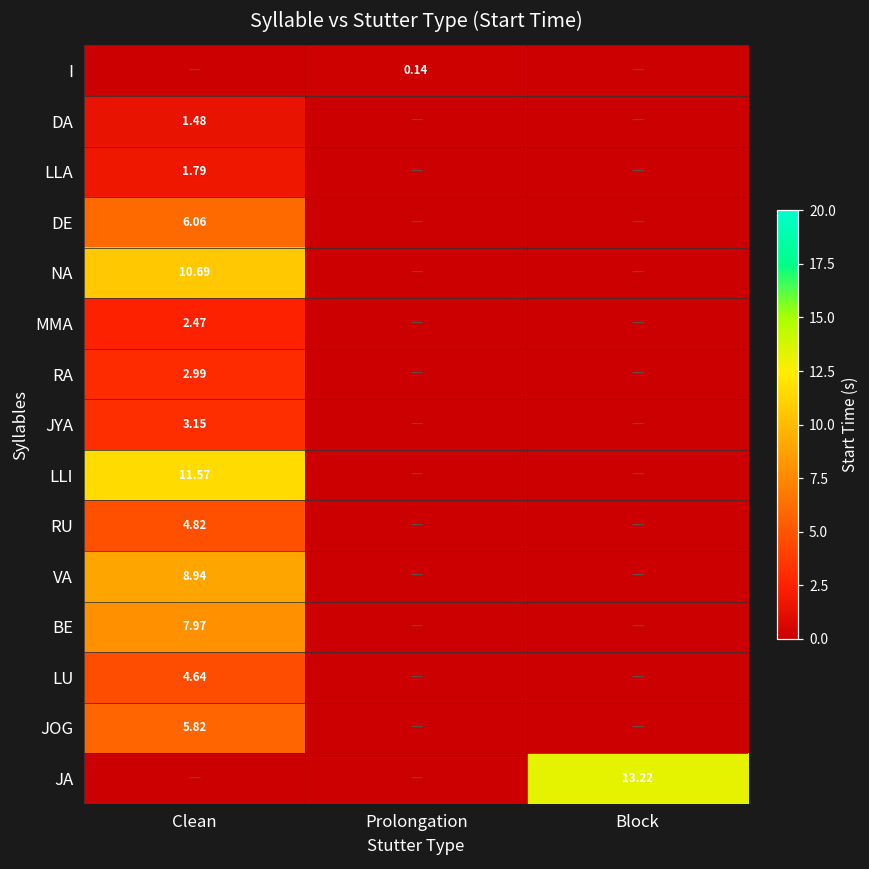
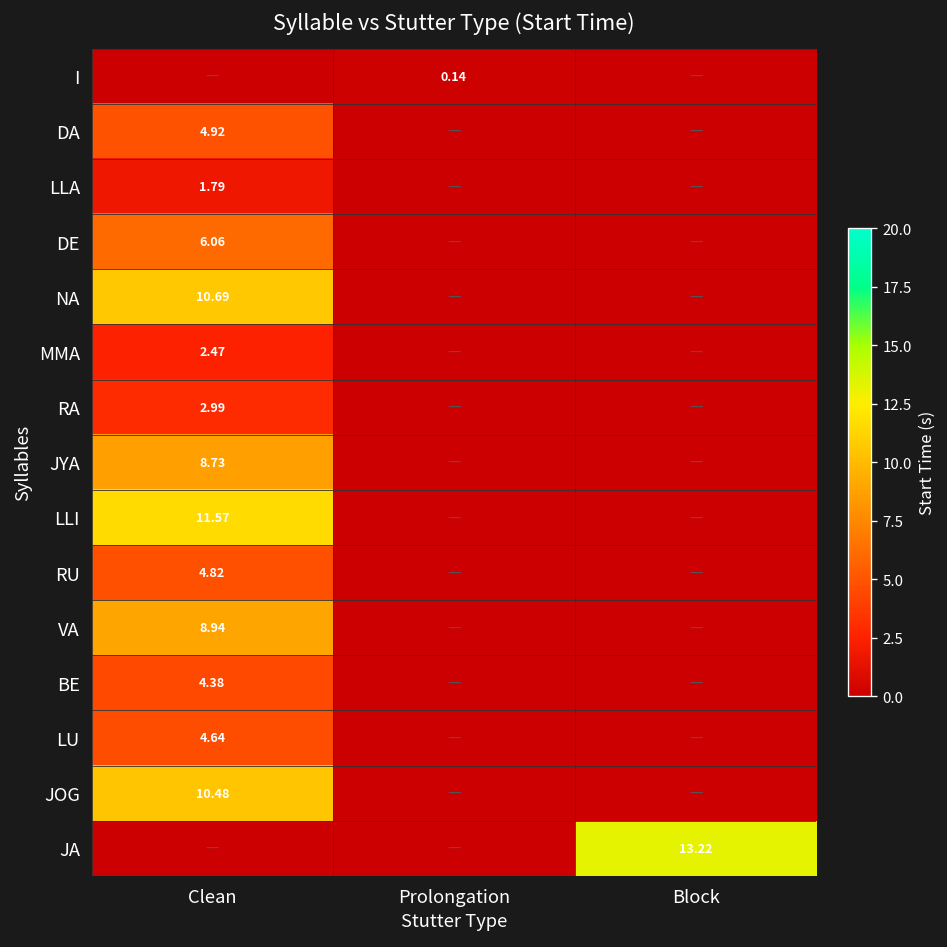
DA, Clean: 1.48 -> 4.92
JYA, Clean: 3.15 -> 8.73
BE, Clean: 7.97 -> 4.38
JOG, Clean: 5.82 -> 10.48
